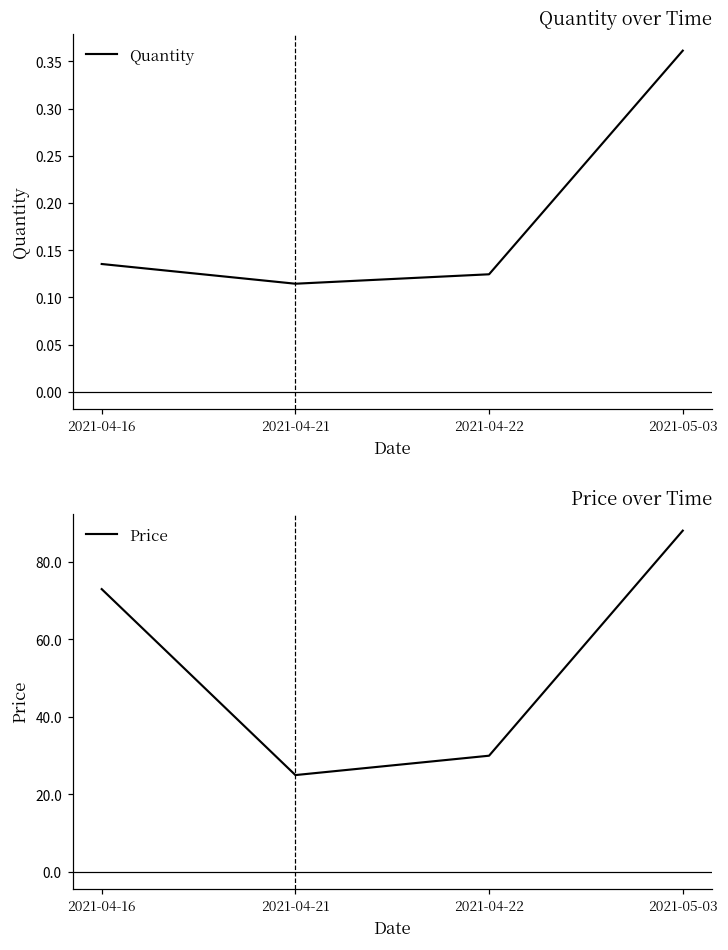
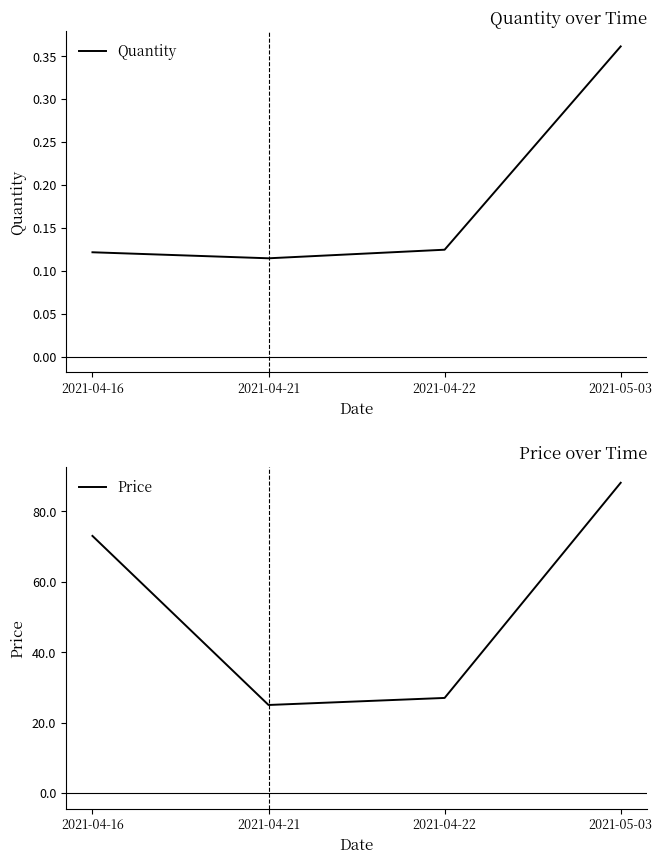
Quantity over Time, 2021-04-16: 0.14 -> 0.12
Price over Time, 2021-04-22: 30 -> 27
